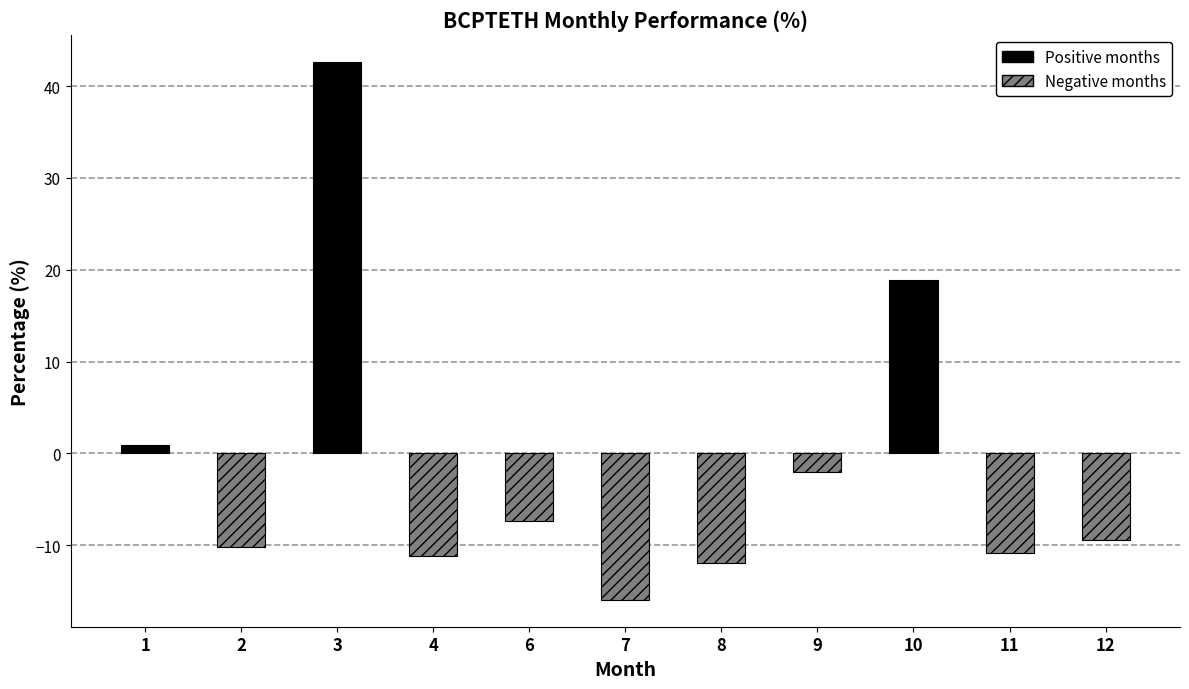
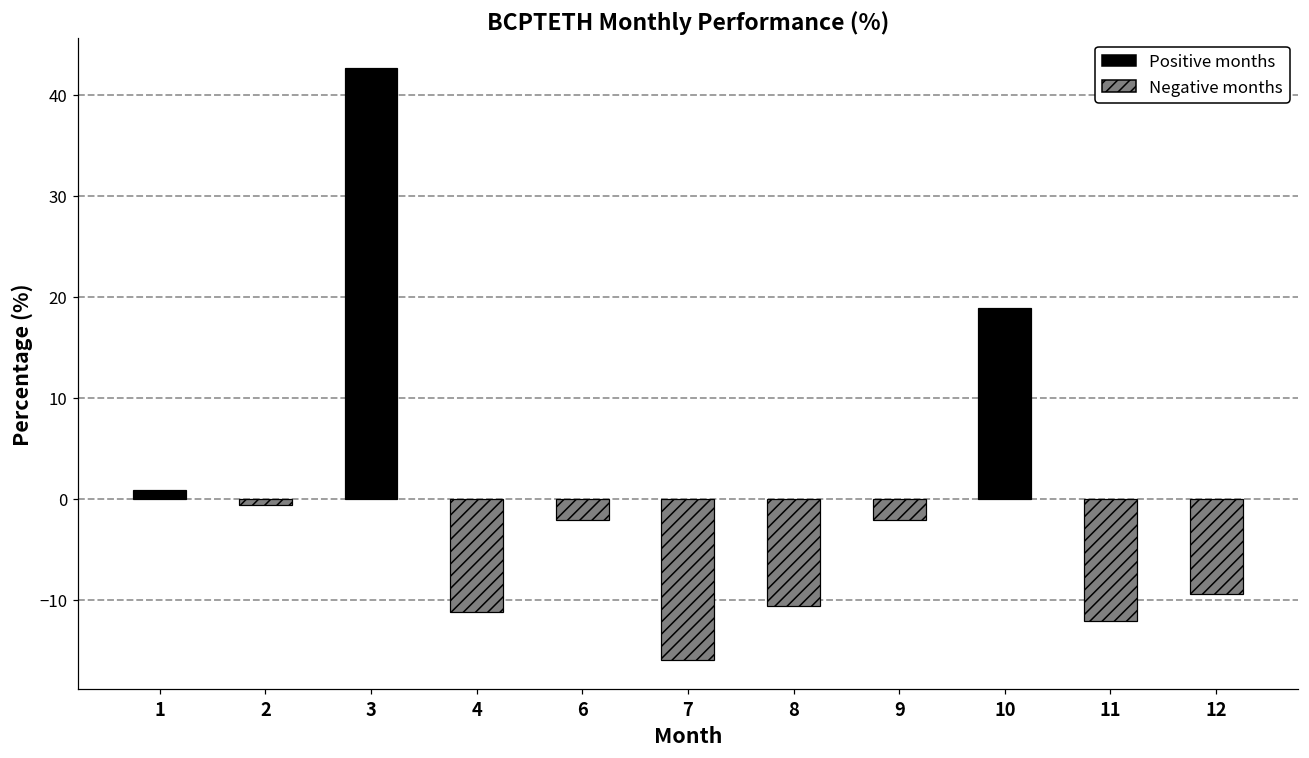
2: -10 -> -1
6: -7 -> -2
8: -12 -> -11
11: -11 -> -12
